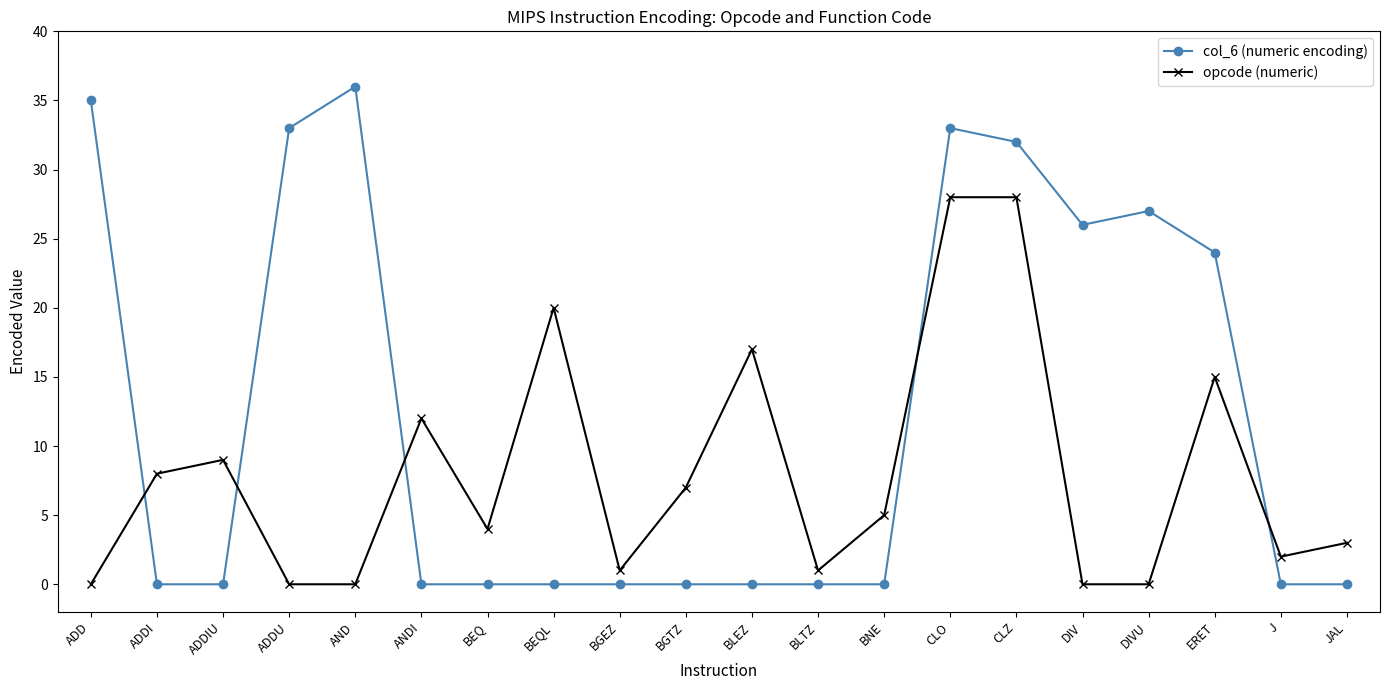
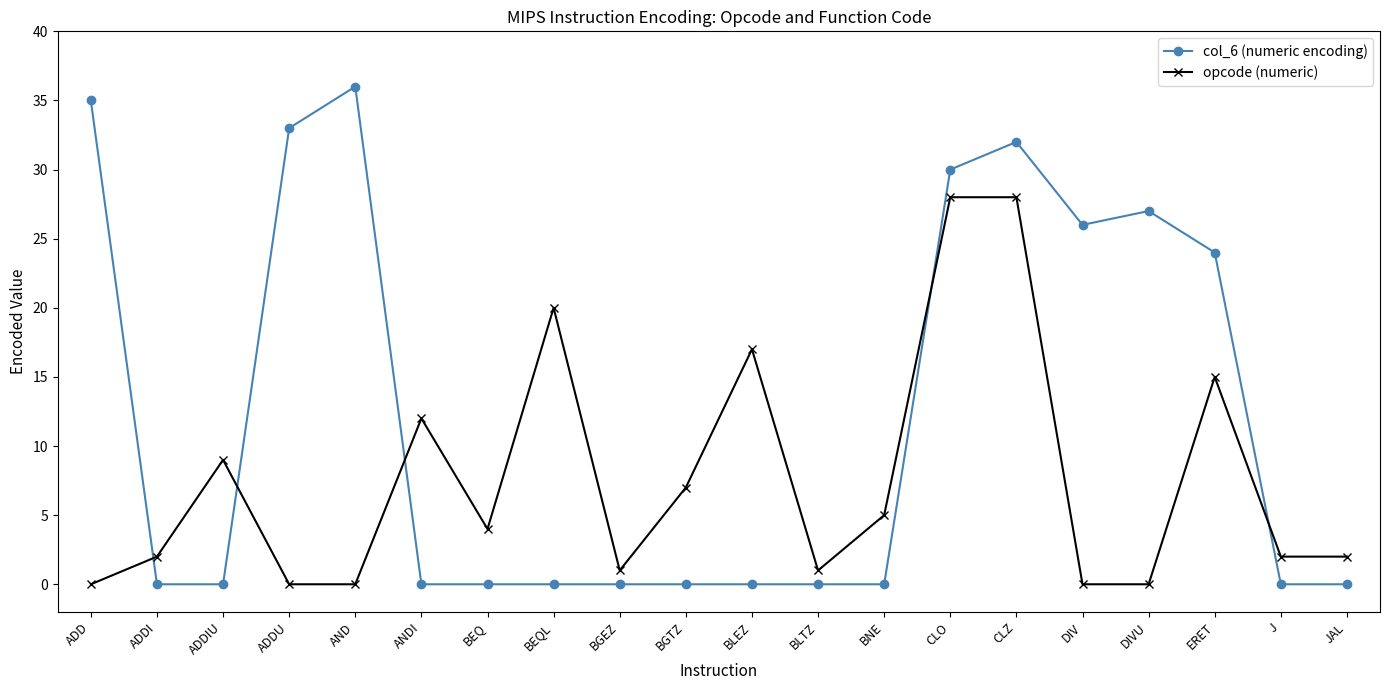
opcode (numeric), ADDI: 8 -> 2
col_6 (numeric encoding), CLO: 33 -> 30
opcode (numeric), JAL: 3 -> 2
